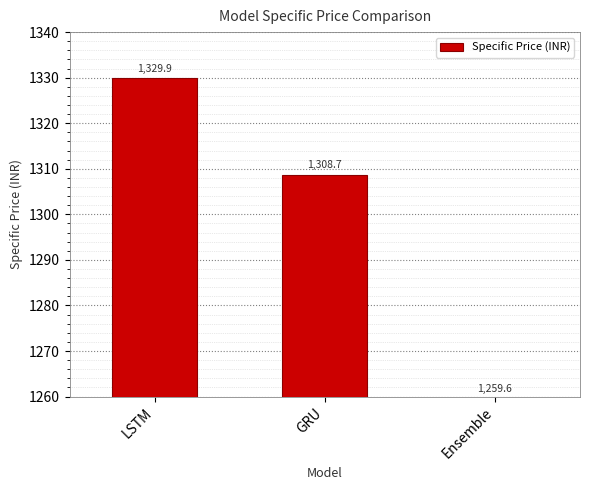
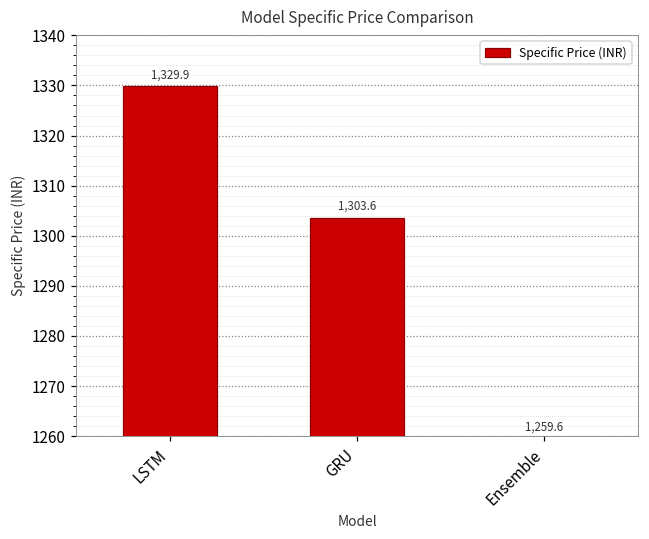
GRU: 1,308.7 -> 1,303.6
